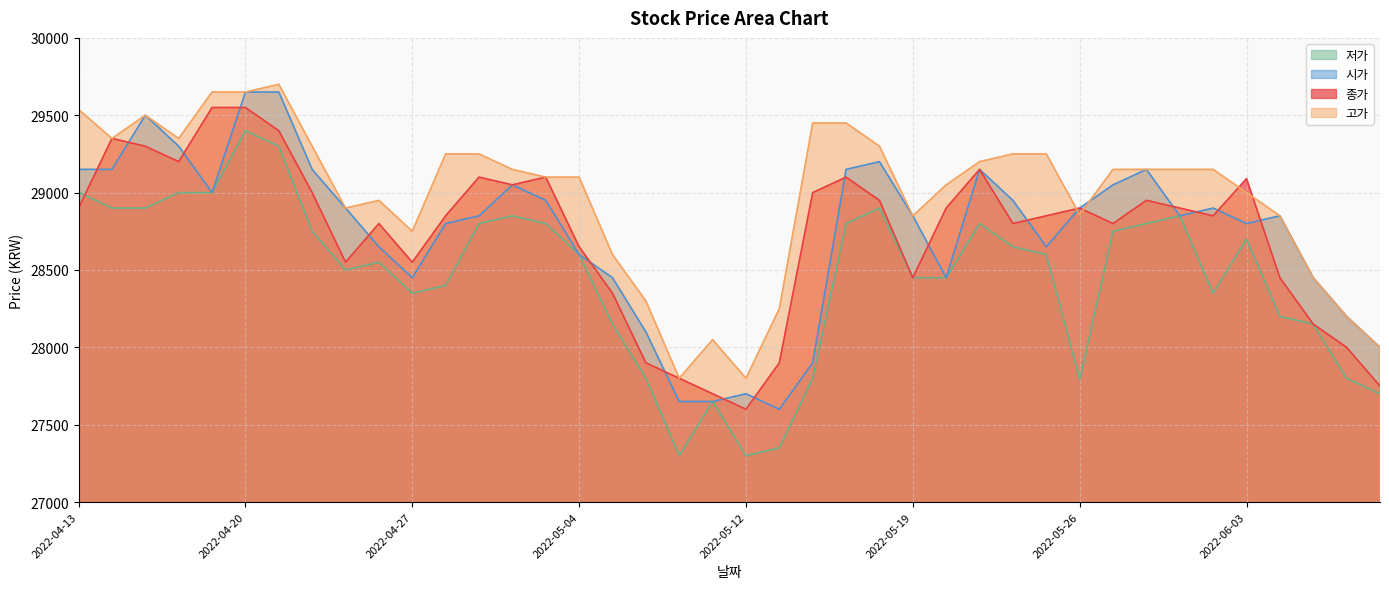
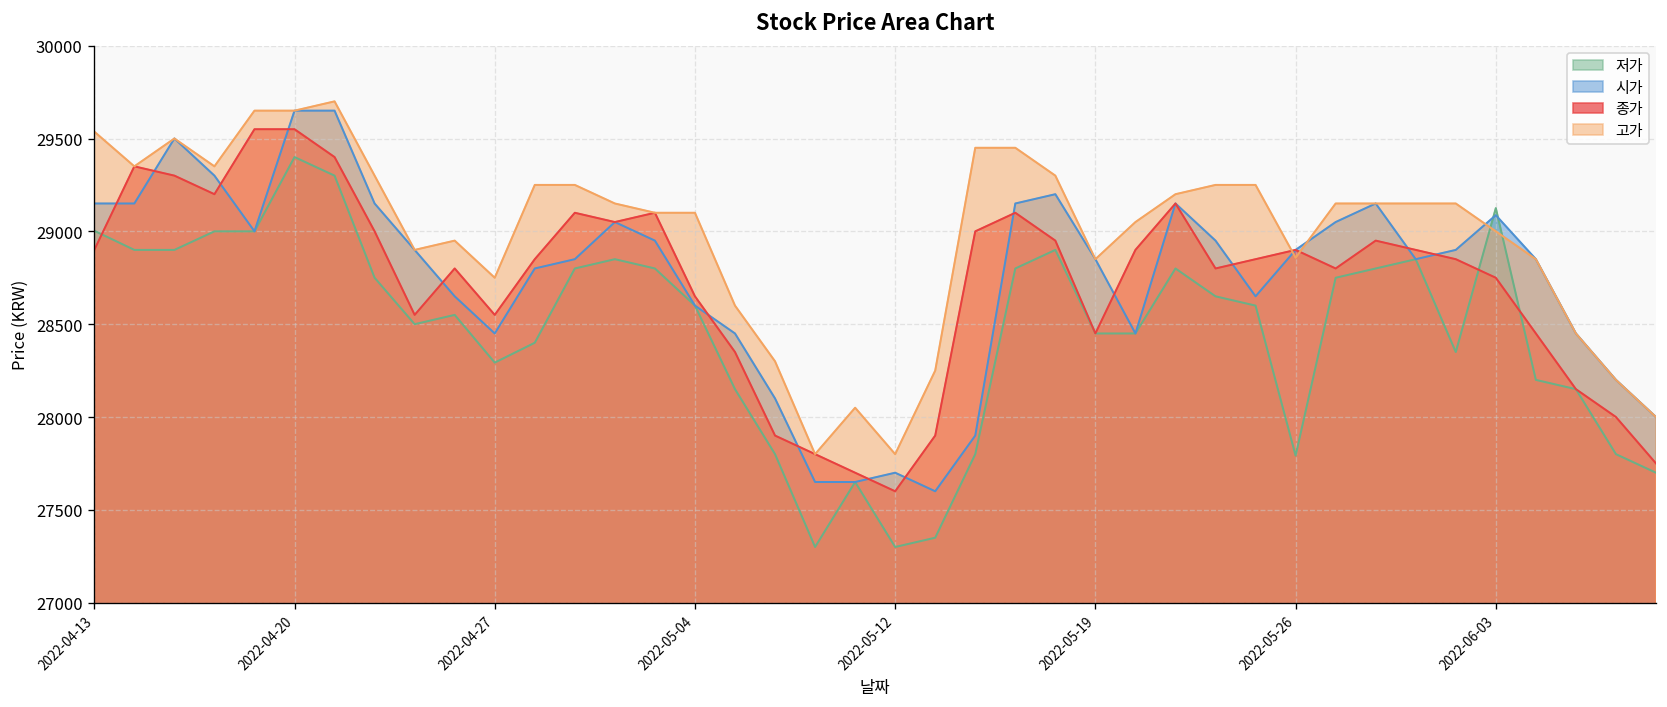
저가, 2022-04-27: 28350 -> 28290
저가, 2022-06-03: 28700 -> 29130
시가, 2022-06-03: 28800 -> 29090
종가, 2022-06-03: 29090 -> 28750
